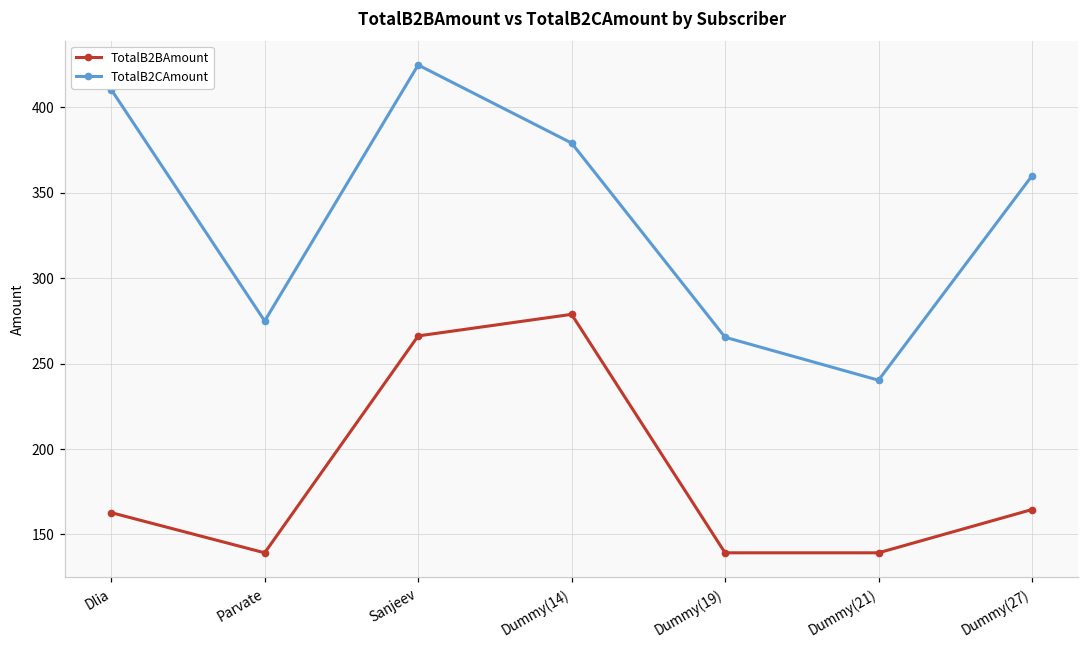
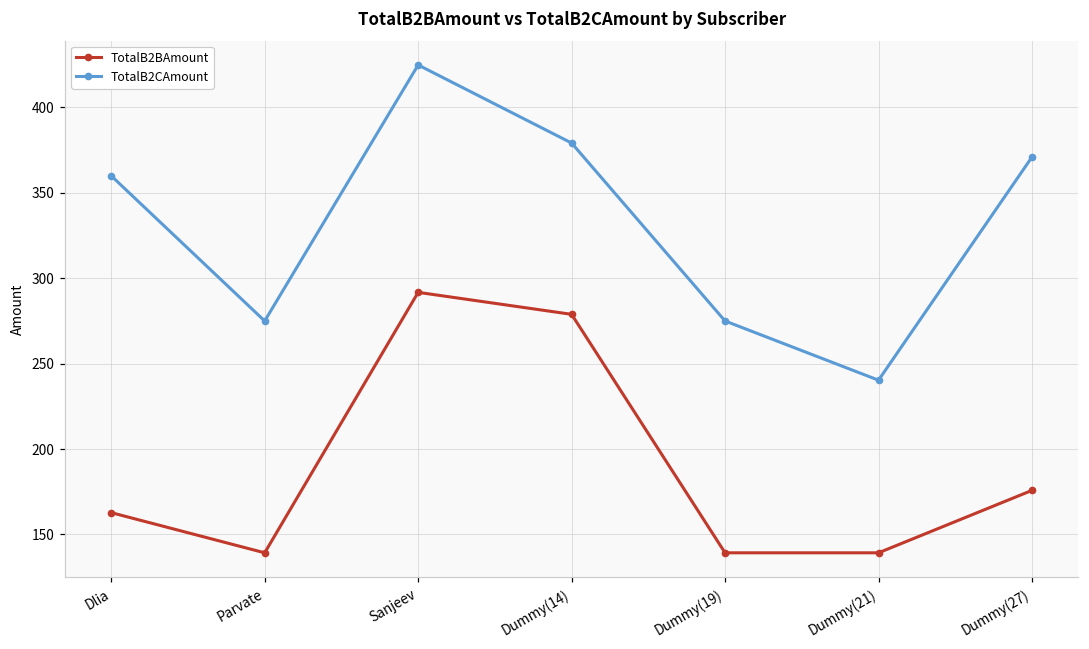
TotalB2CAmount, Dlia: 410 -> 360
TotalB2BAmount, Sanjeev: 266 -> 292
TotalB2CAmount, Dummy(19): 265 -> 275
TotalB2BAmount, Dummy(27): 165 -> 176
TotalB2CAmount, Dummy(27): 360 -> 371
